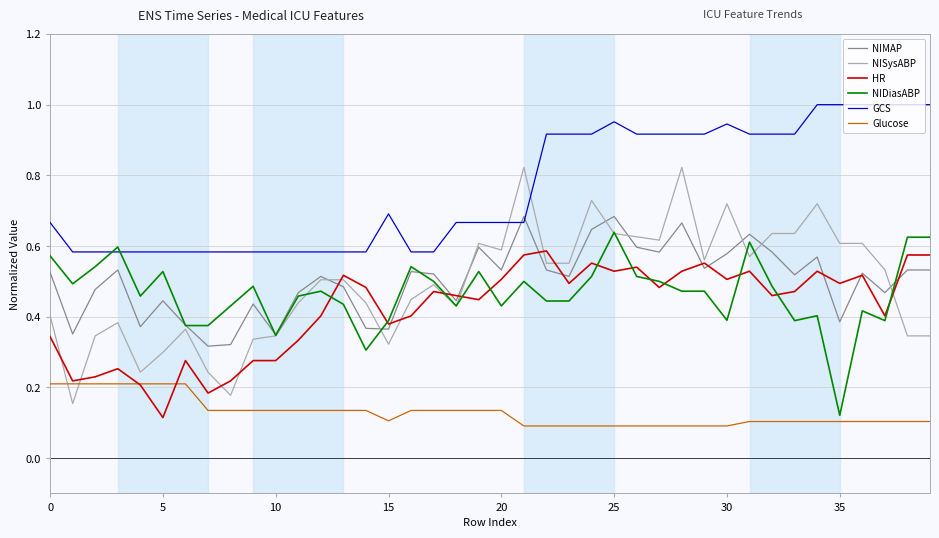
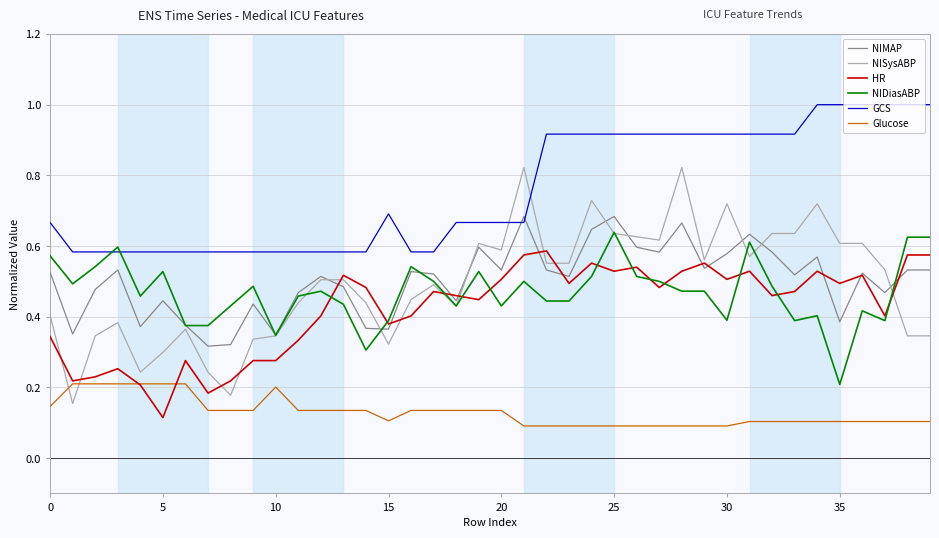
Glucose, 0: 0.21 -> 0.15
Glucose, 10: 0.13 -> 0.20
GCS, 25: 0.95 -> 0.92
GCS, 30: 0.95 -> 0.92
NIDiasABP, 35: 0.12 -> 0.21
